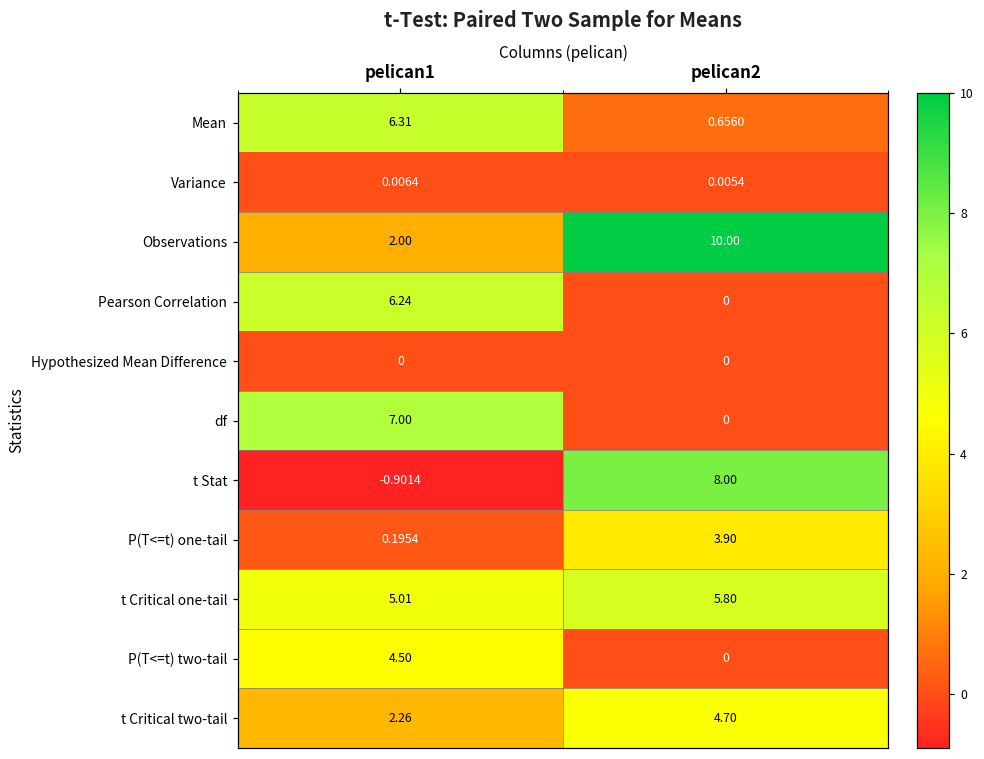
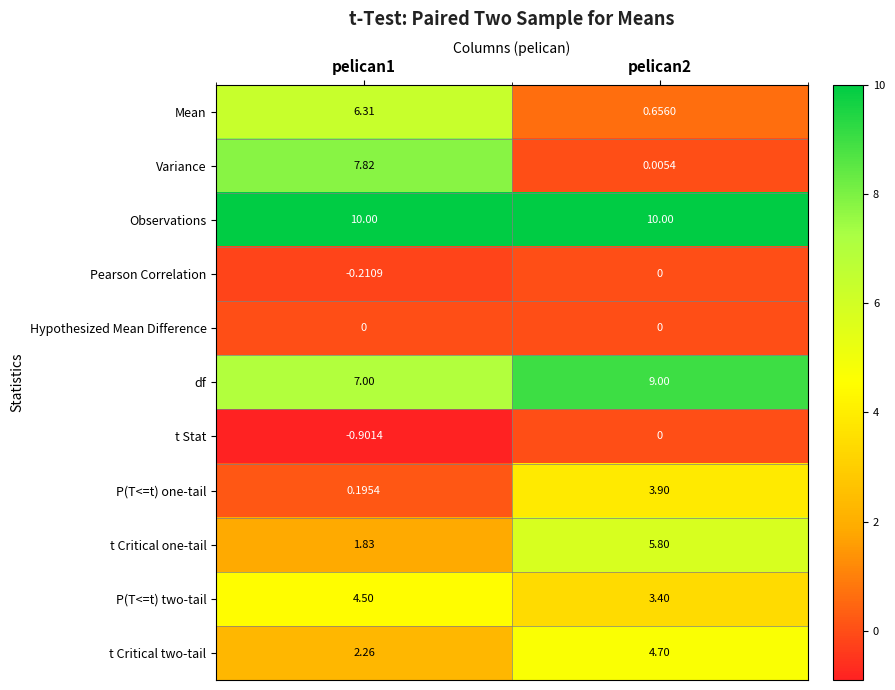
Variance, pelican1: 0.0064 -> 7.82
Observations, pelican1: 2.00 -> 10.00
Pearson Correlation, pelican1: 6.24 -> -0.2109
df, pelican2: 0 -> 9.00
t Stat, pelican2: 8.00 -> 0
t Critical one-tail, pelican1: 5.01 -> 1.83
P(T<=t) two-tail, pelican2: 0 -> 3.40
